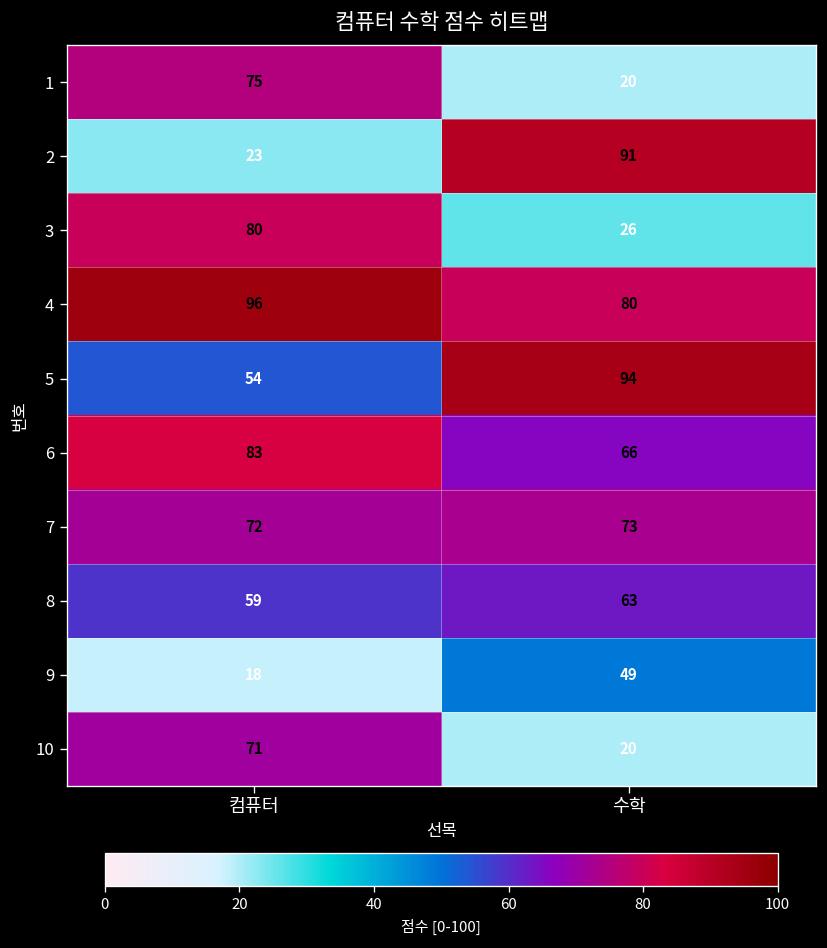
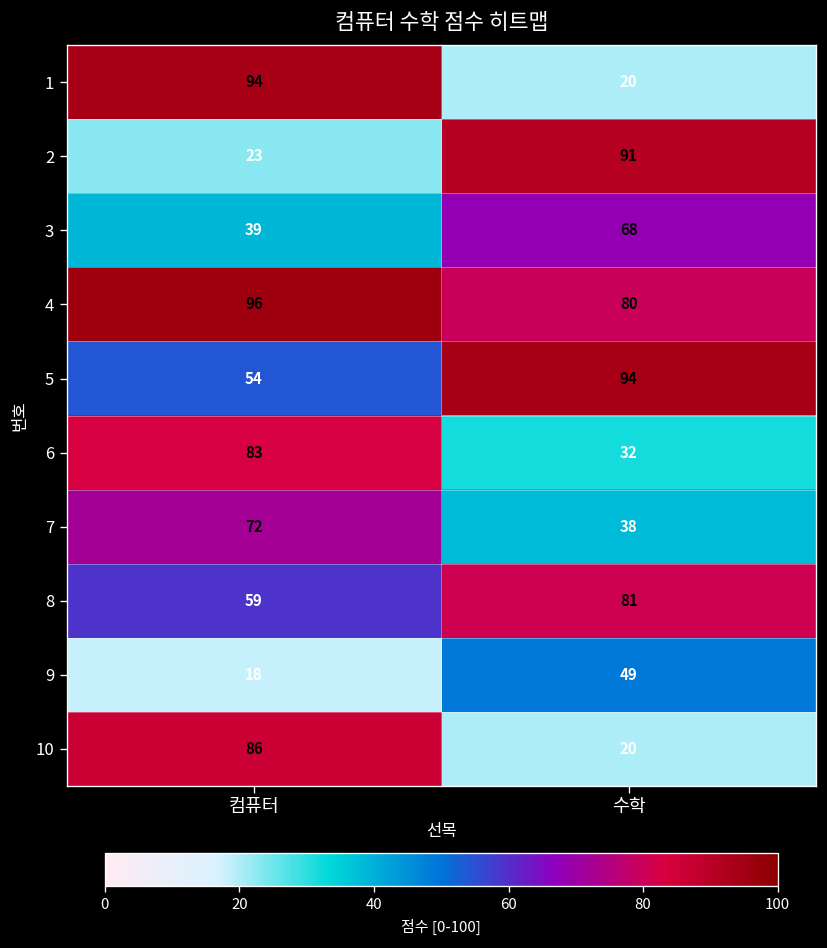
1, 컴퓨터: 75 -> 94
3, 컴퓨터: 80 -> 39
3, 수학: 26 -> 68
6, 수학: 66 -> 32
7, 수학: 73 -> 38
8, 수학: 63 -> 81
10, 컴퓨터: 71 -> 86
